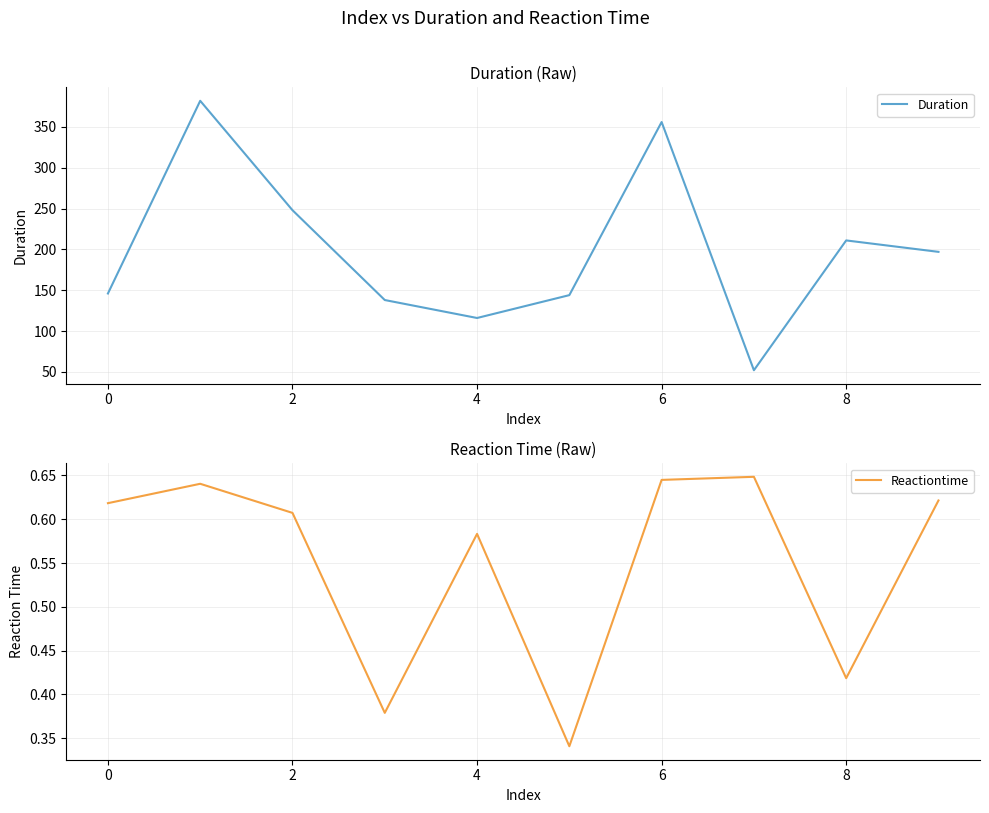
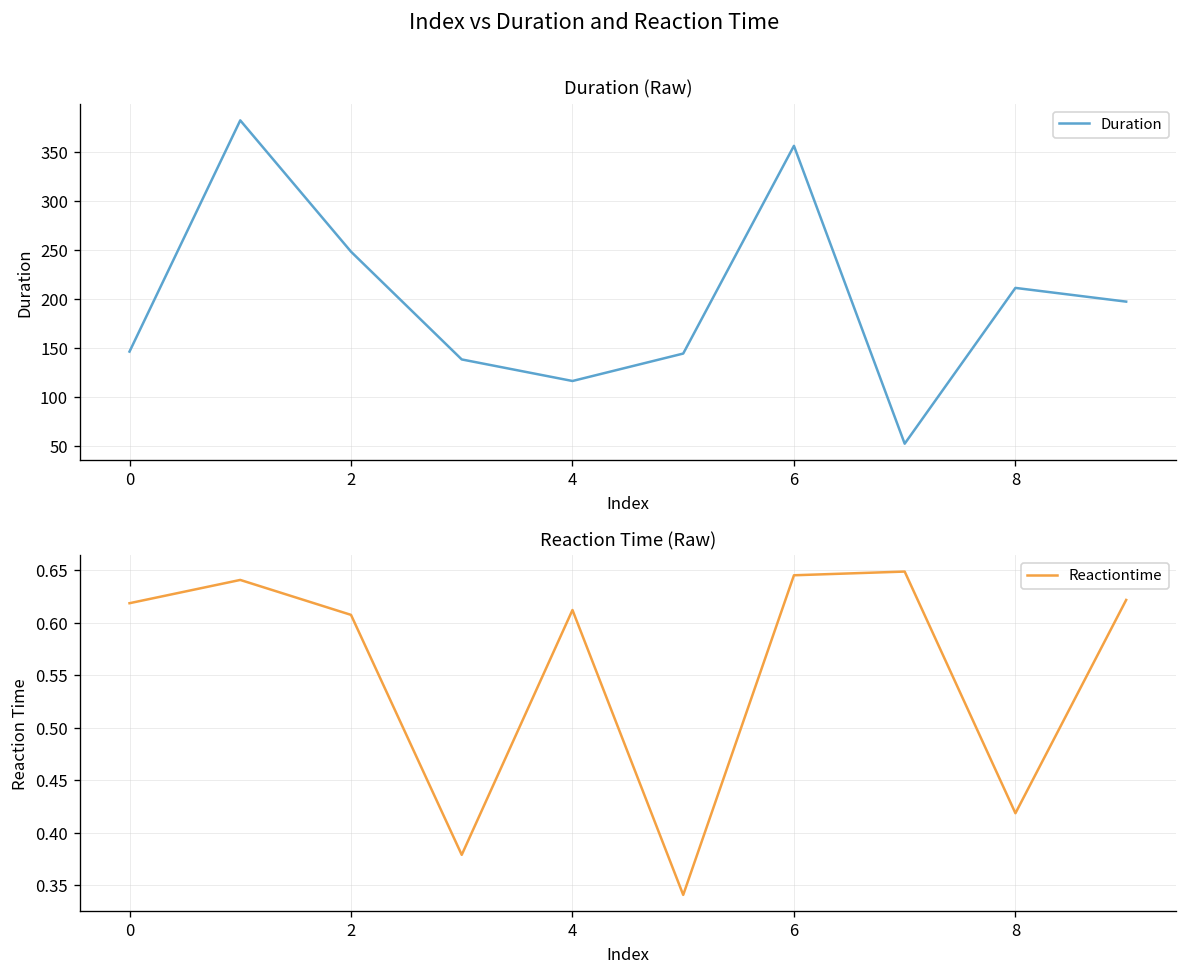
Reaction Time (Raw), 4: 0.58 -> 0.61
